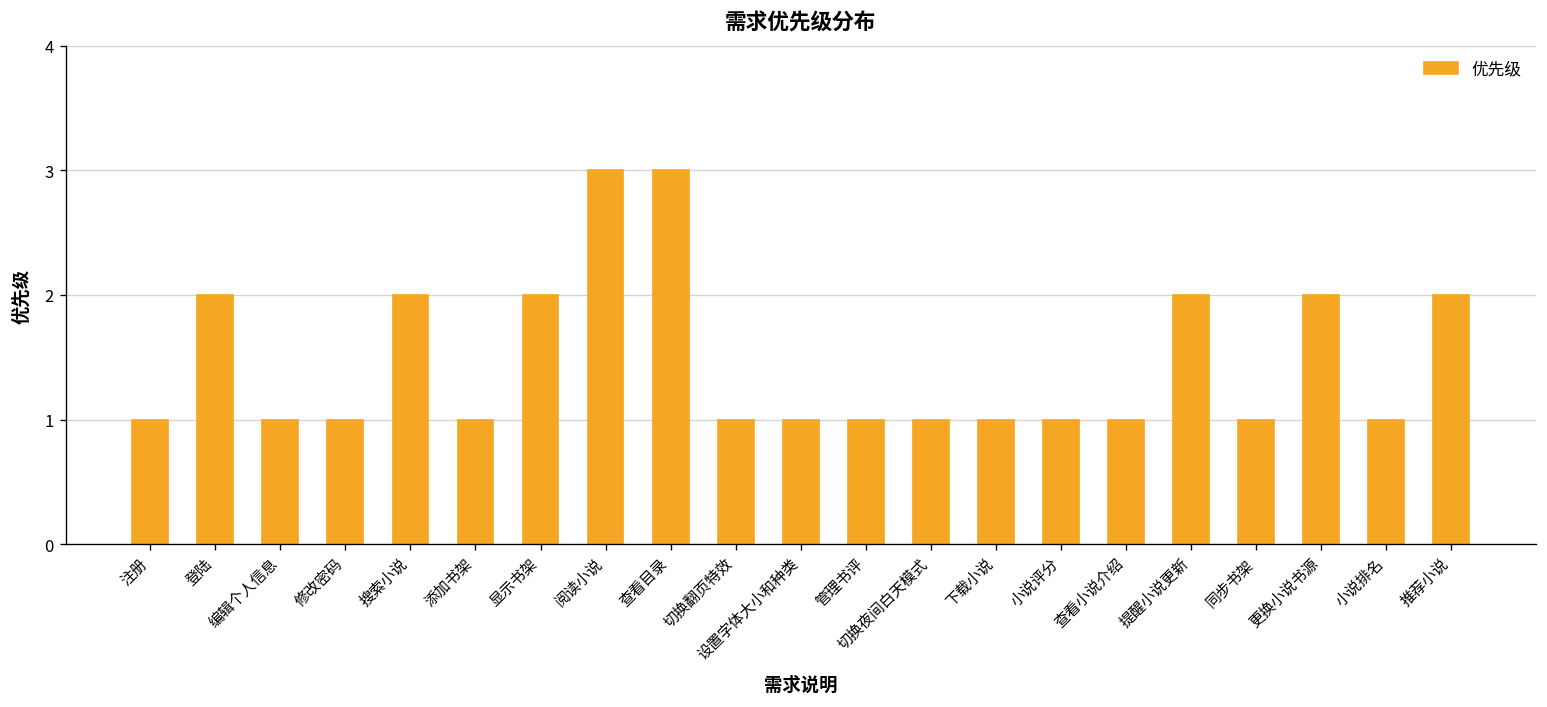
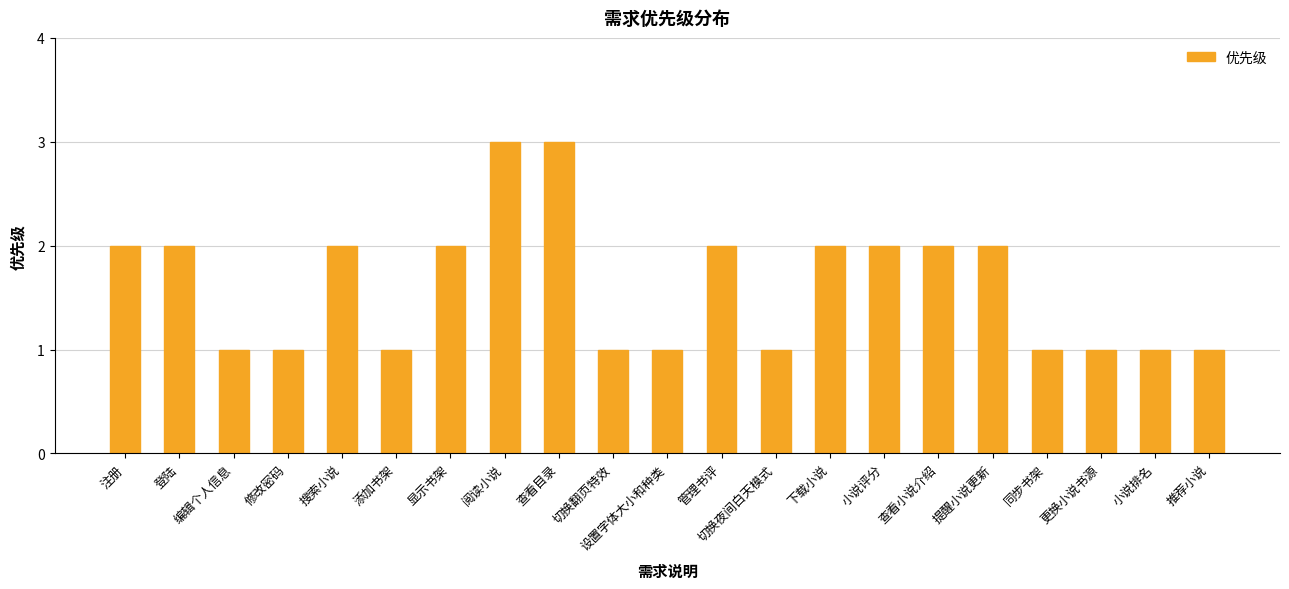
注册: 1 -> 2
管理书评: 1 -> 2
下载小说: 1 -> 2
小说评分: 1 -> 2
查看小说介绍: 1 -> 2
更换小说书源: 2 -> 1
推荐小说: 2 -> 1
